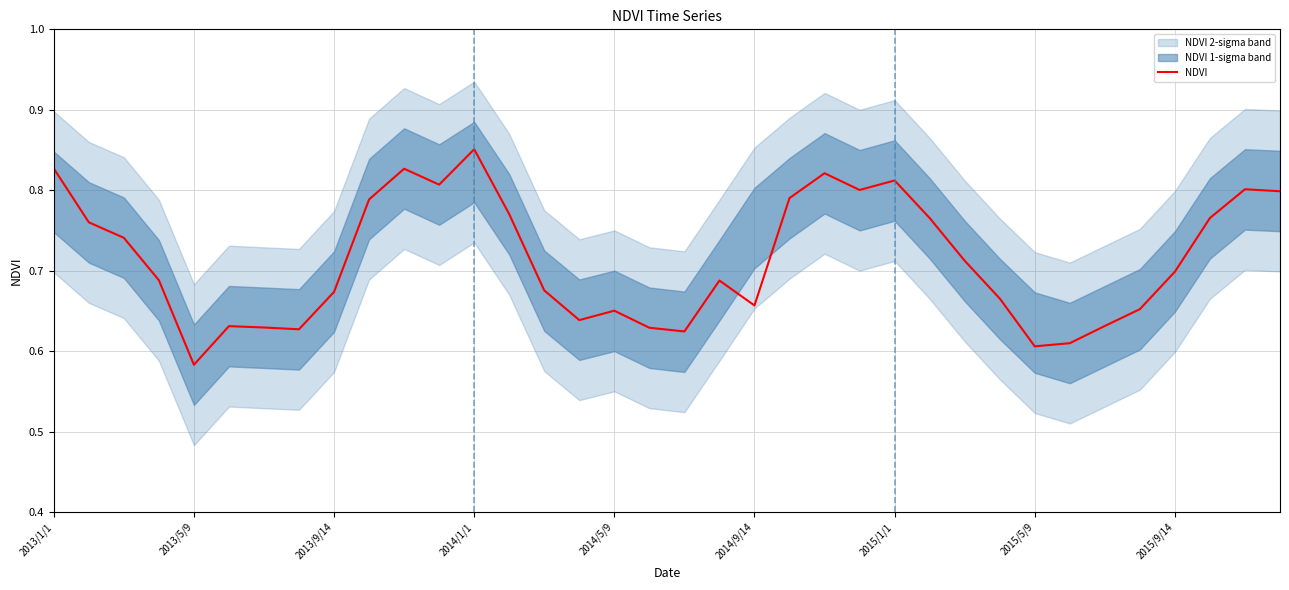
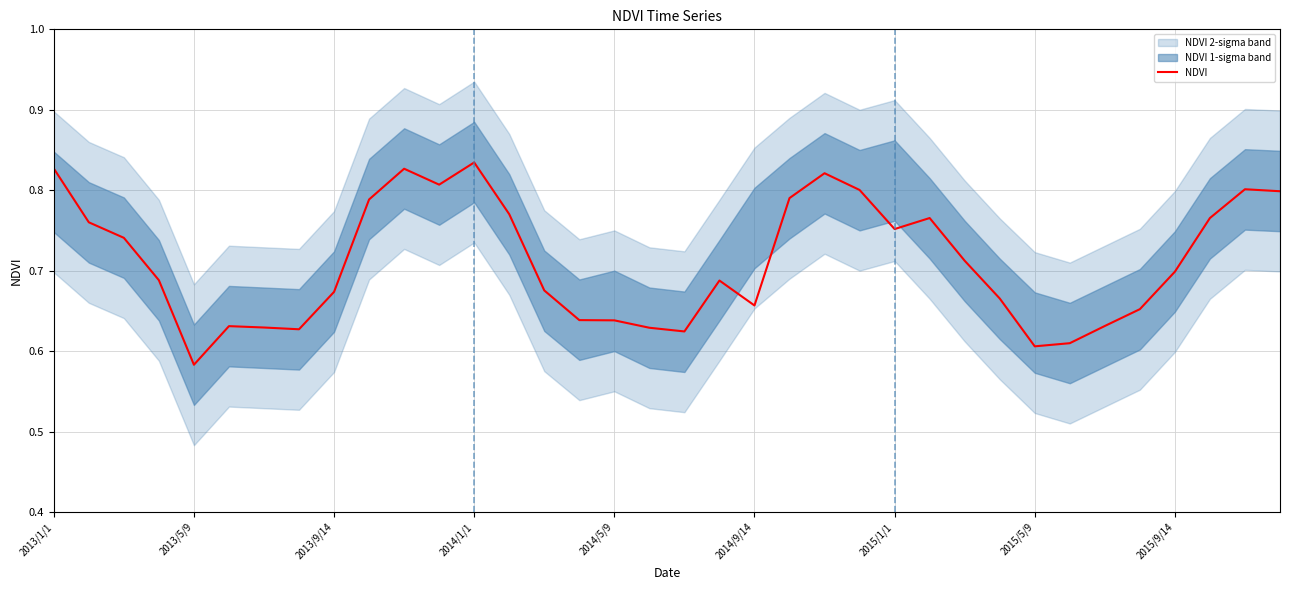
NDVI, 2014/1/1: 0.85 -> 0.83
NDVI, 2014/5/9: 0.65 -> 0.64
NDVI, 2015/1/1: 0.81 -> 0.75
